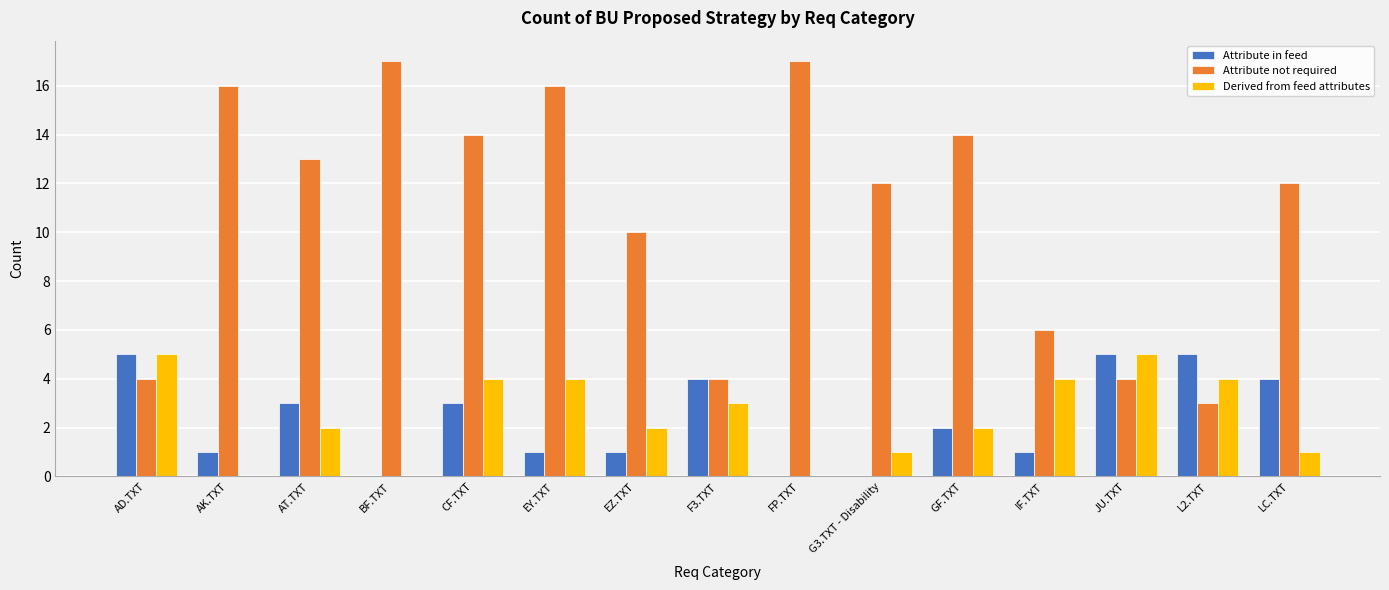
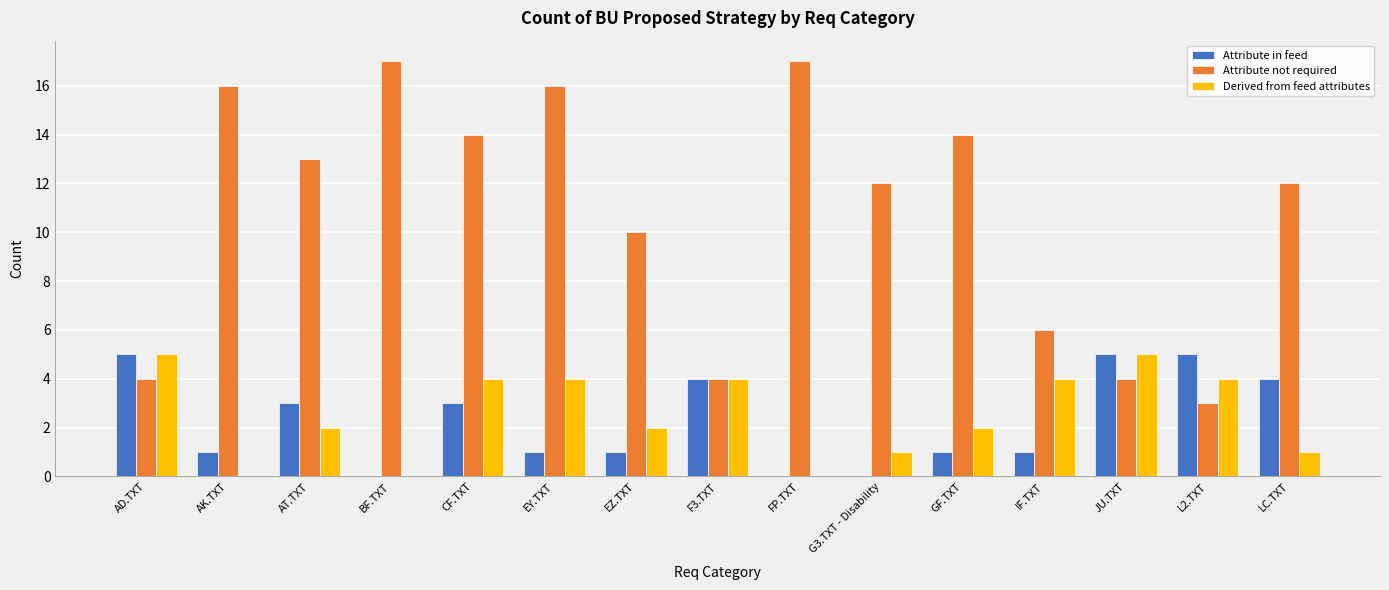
Derived from feed attributes, F3.TXT: 3 -> 4
Attribute in feed, GF.TXT: 2 -> 1
